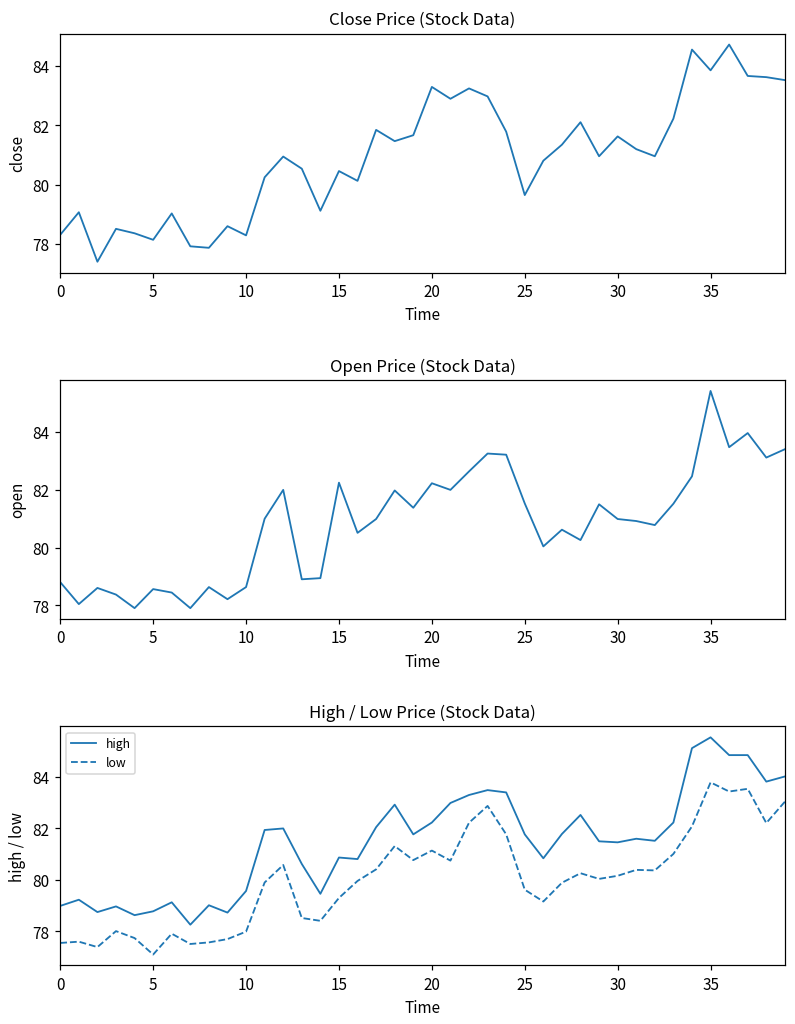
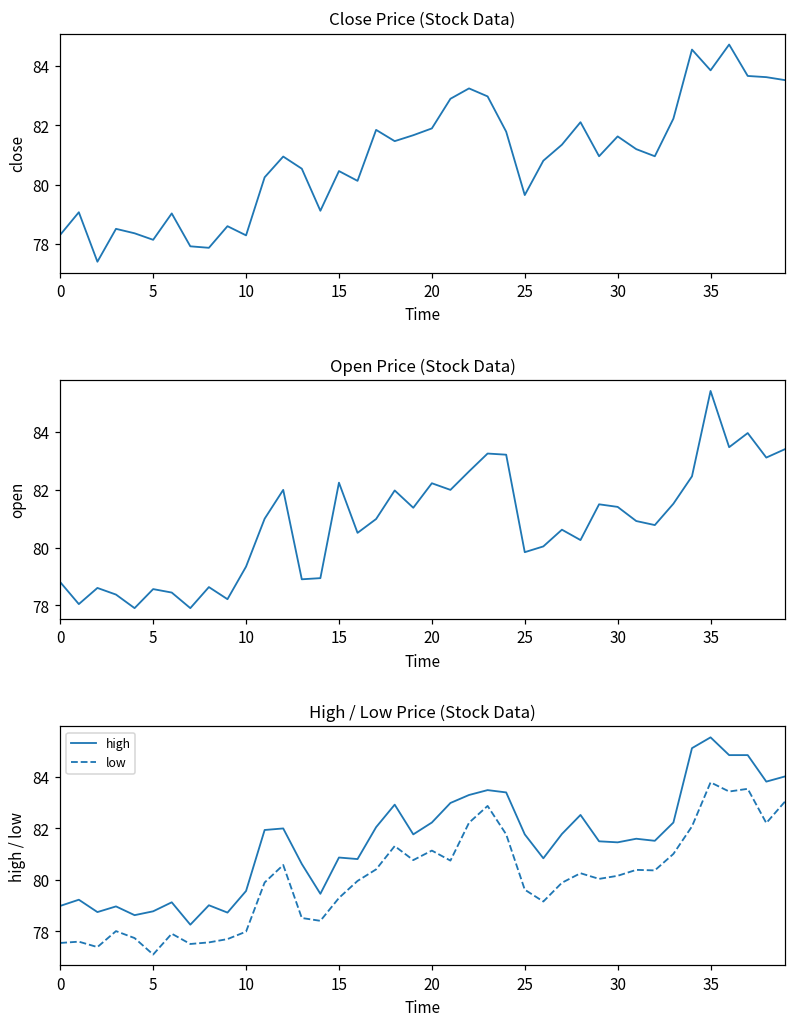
Close Price (Stock Data), 20: 83.3 -> 81.9
Open Price (Stock Data), 10: 78.6 -> 79.3
Open Price (Stock Data), 25: 81.5 -> 79.8
Open Price (Stock Data), 30: 81.0 -> 81.4
